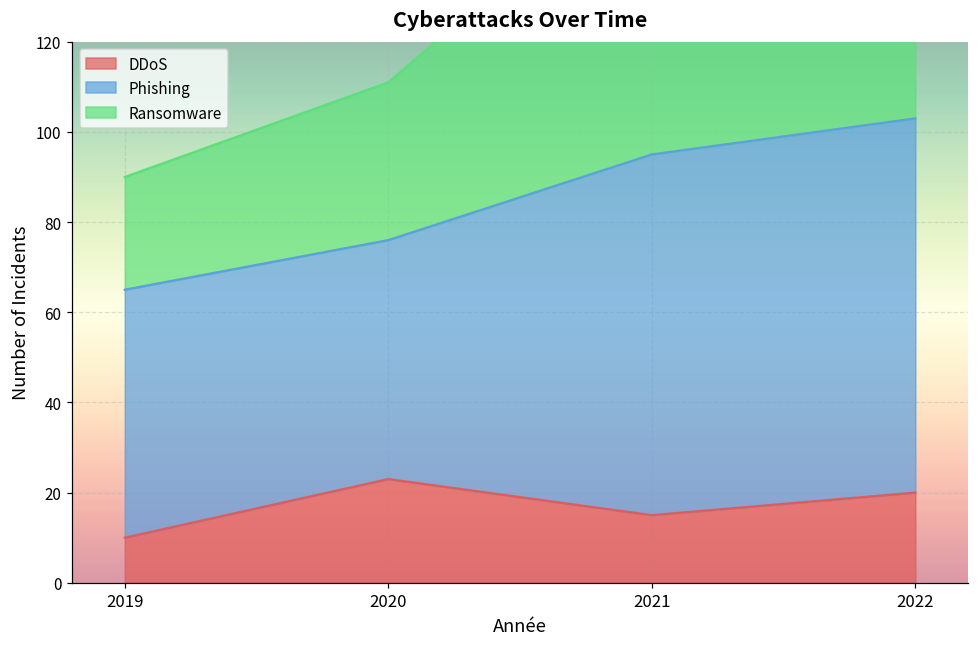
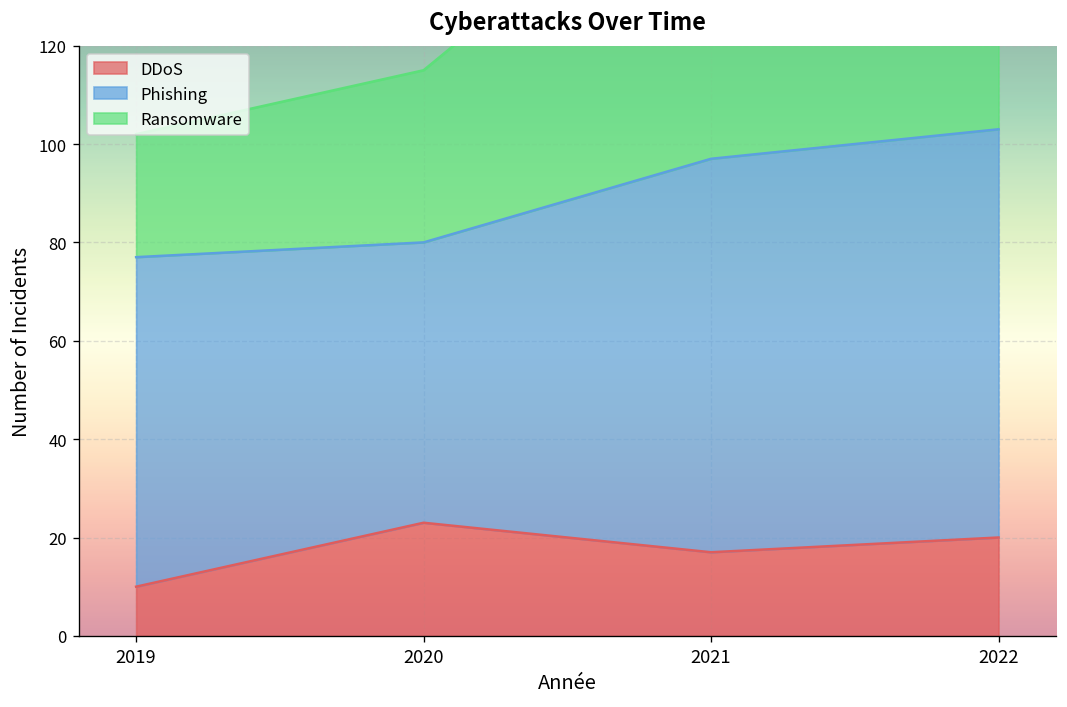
Phishing, 2019: 55 -> 67
Phishing, 2020: 53 -> 57
DDoS, 2021: 15 -> 17
